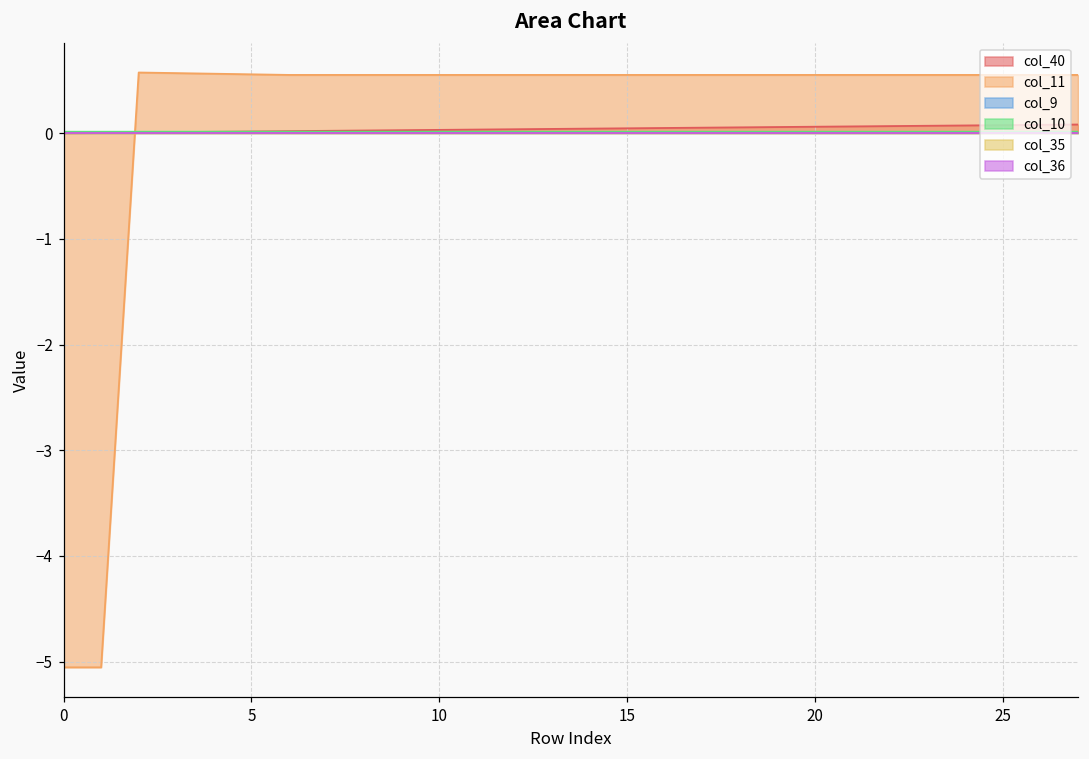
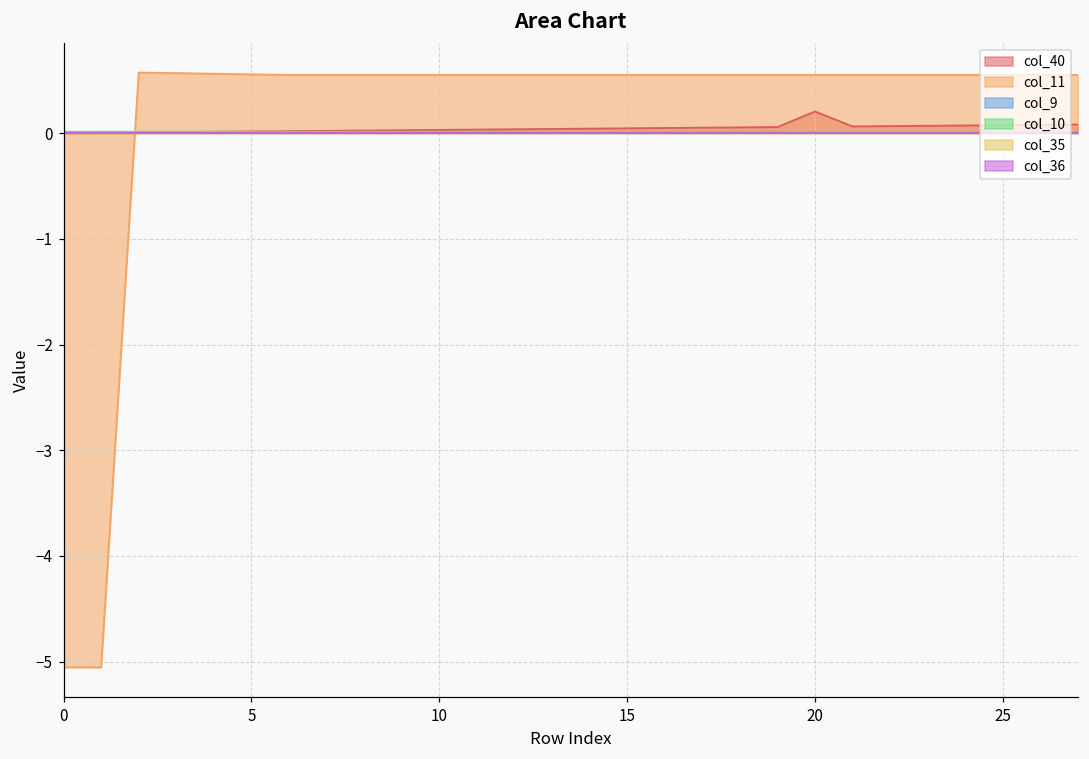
col_40, 20: 0.1 -> 0.2
